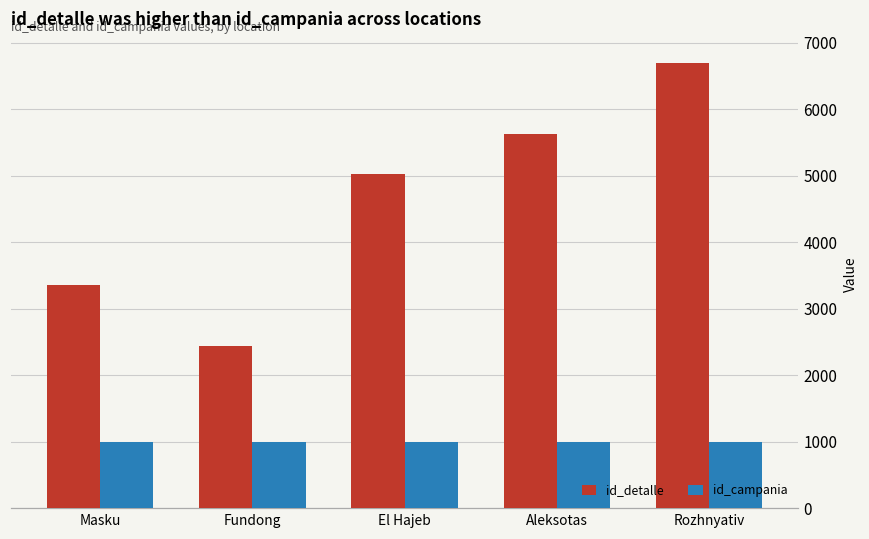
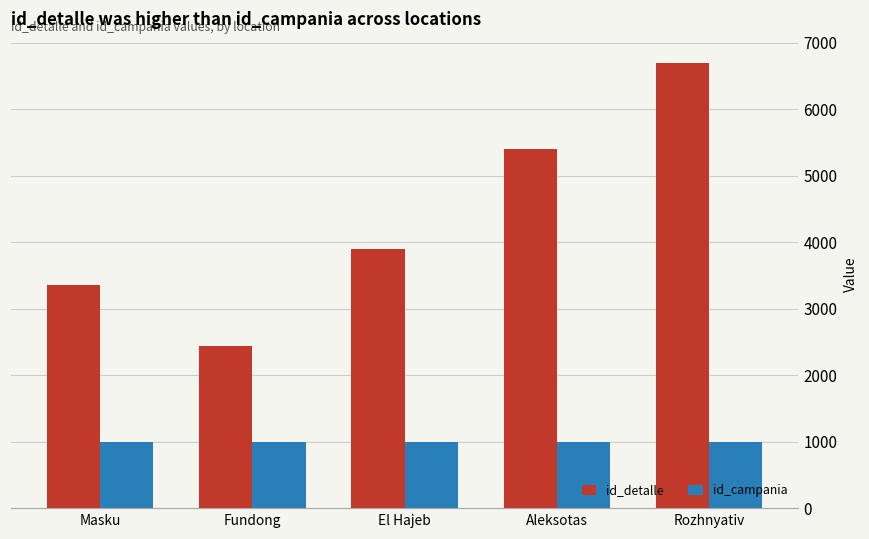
id_detalle, El Hajeb: 5000 -> 3900
id_detalle, Aleksotas: 5600 -> 5400
